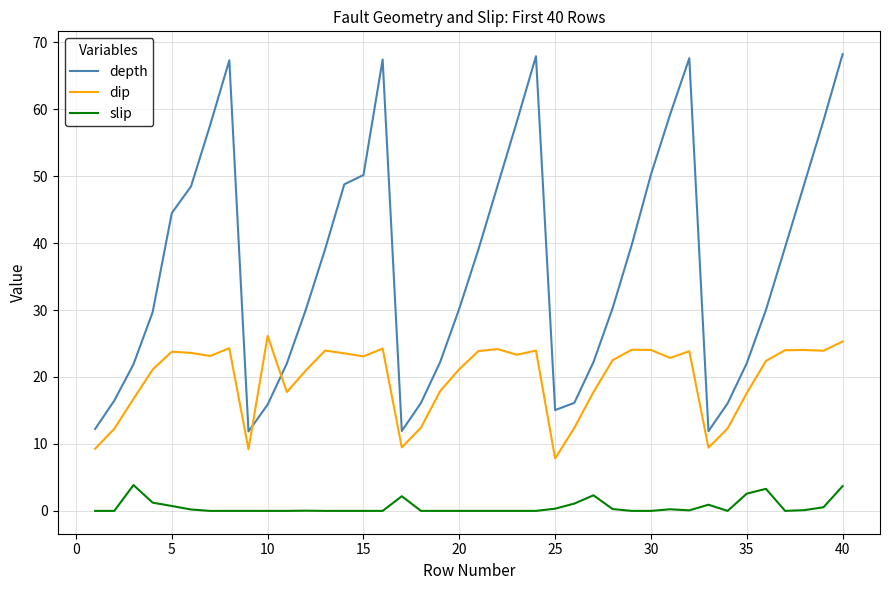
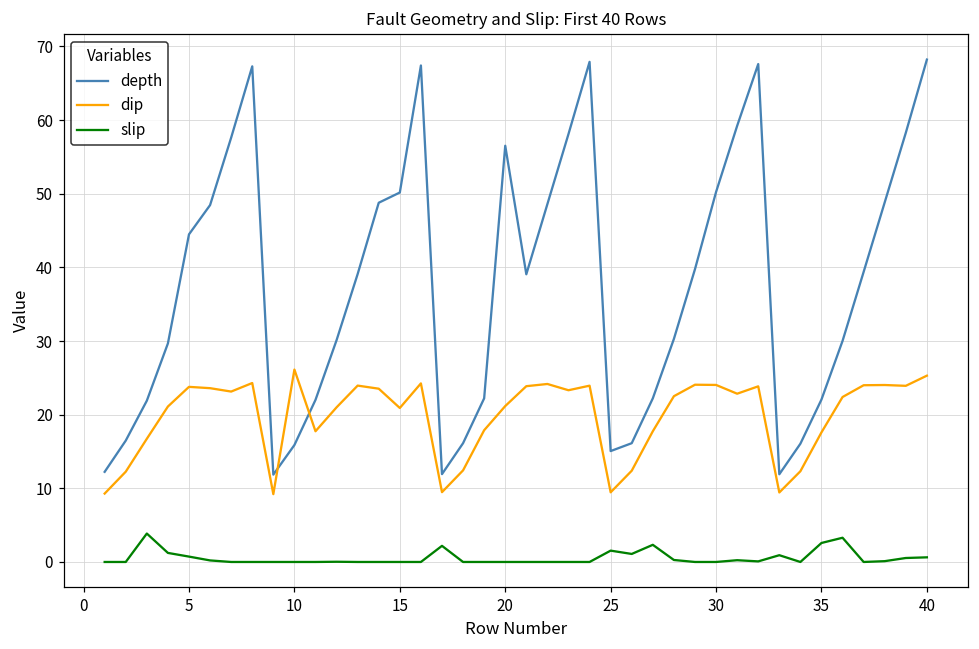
dip, 15: 23 -> 21
depth, 20: 30 -> 57
dip, 25: 8 -> 9
slip, 25: 0 -> 2
slip, 40: 4 -> 1
